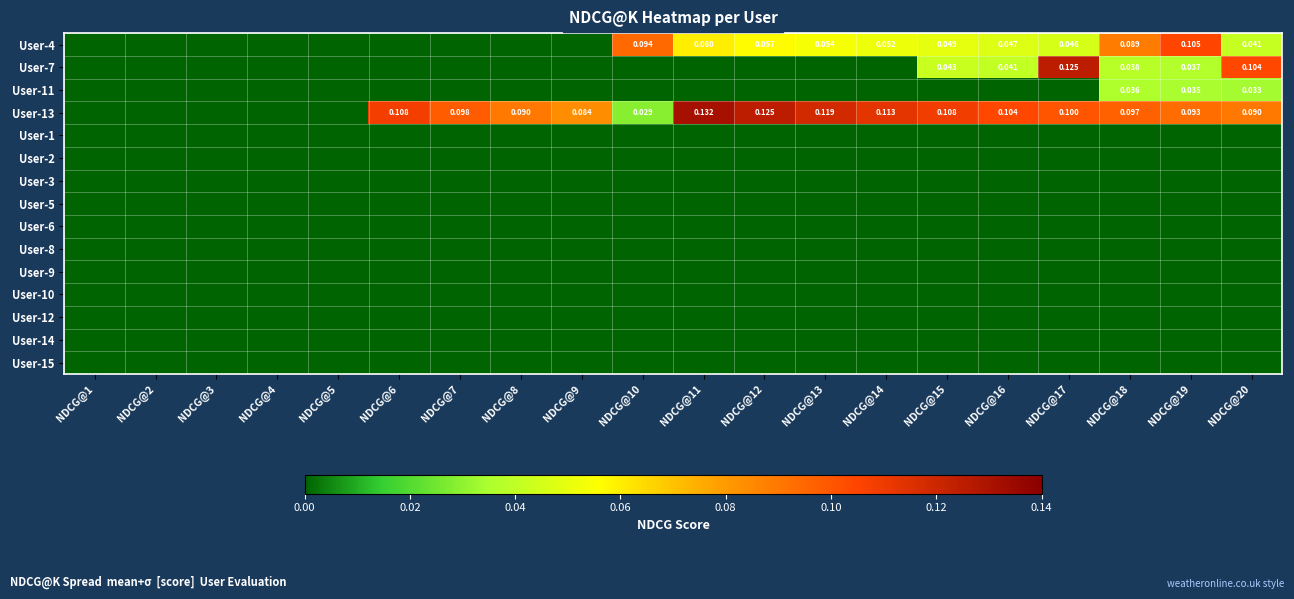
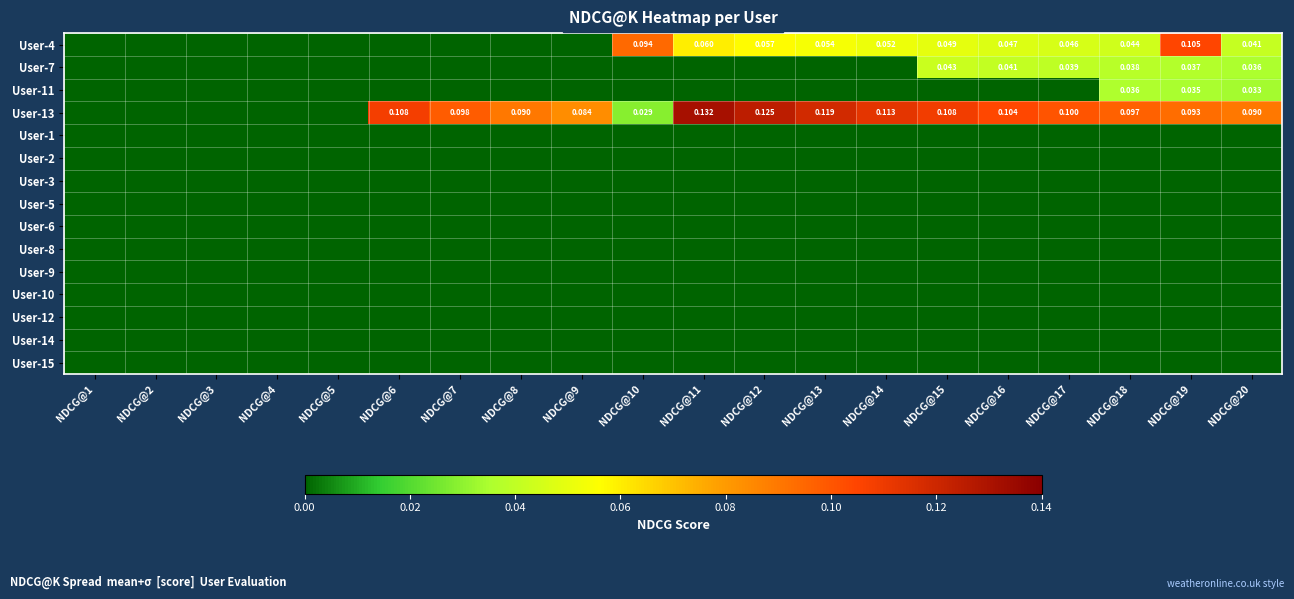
User-4, NDCG@18: 0.089 -> 0.044
User-7, NDCG@17: 0.125 -> 0.039
User-7, NDCG@20: 0.104 -> 0.036
